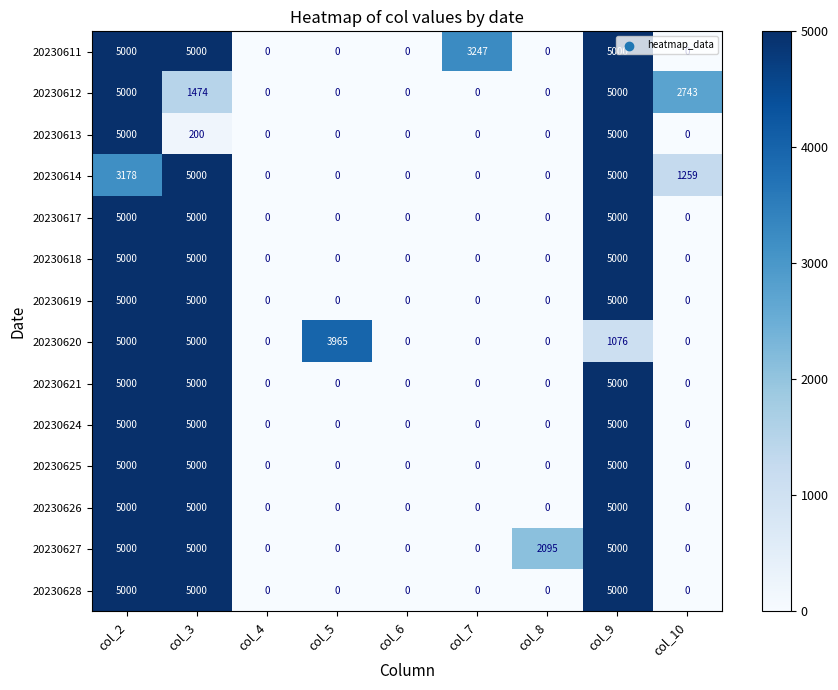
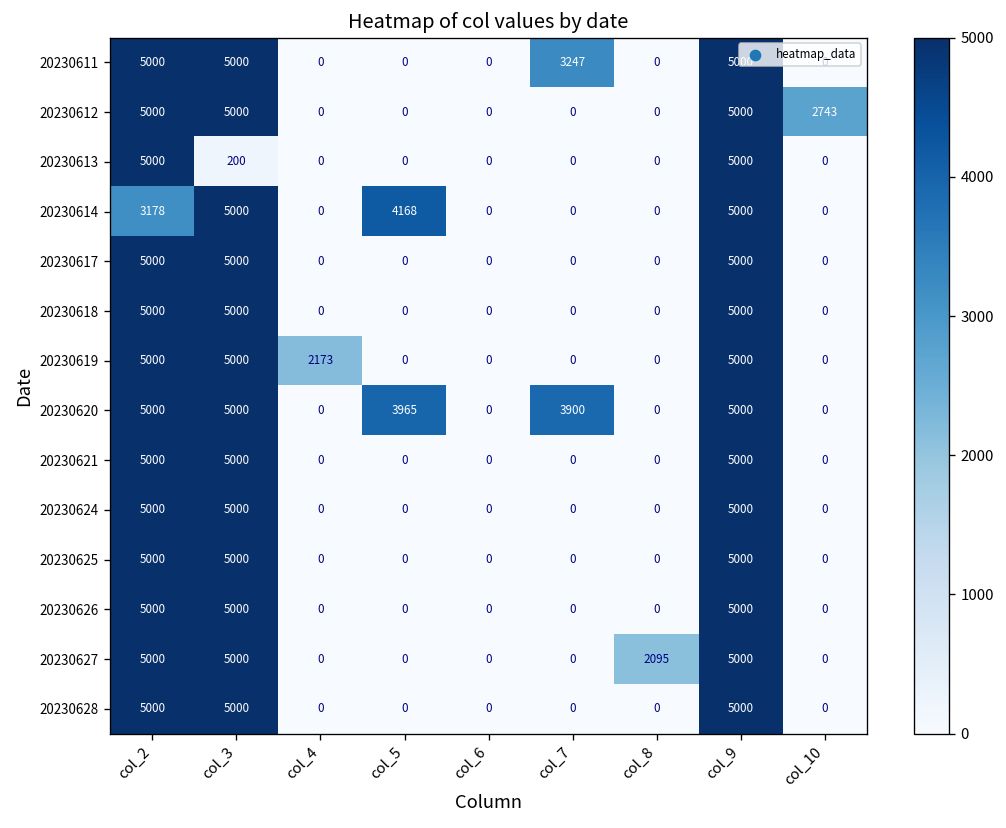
20230612, col_3: 1474 -> 5000
20230614, col_5: 0 -> 4168
20230614, col_10: 1259 -> 0
20230619, col_4: 0 -> 2173
20230620, col_7: 0 -> 3900
20230620, col_9: 1076 -> 5000
